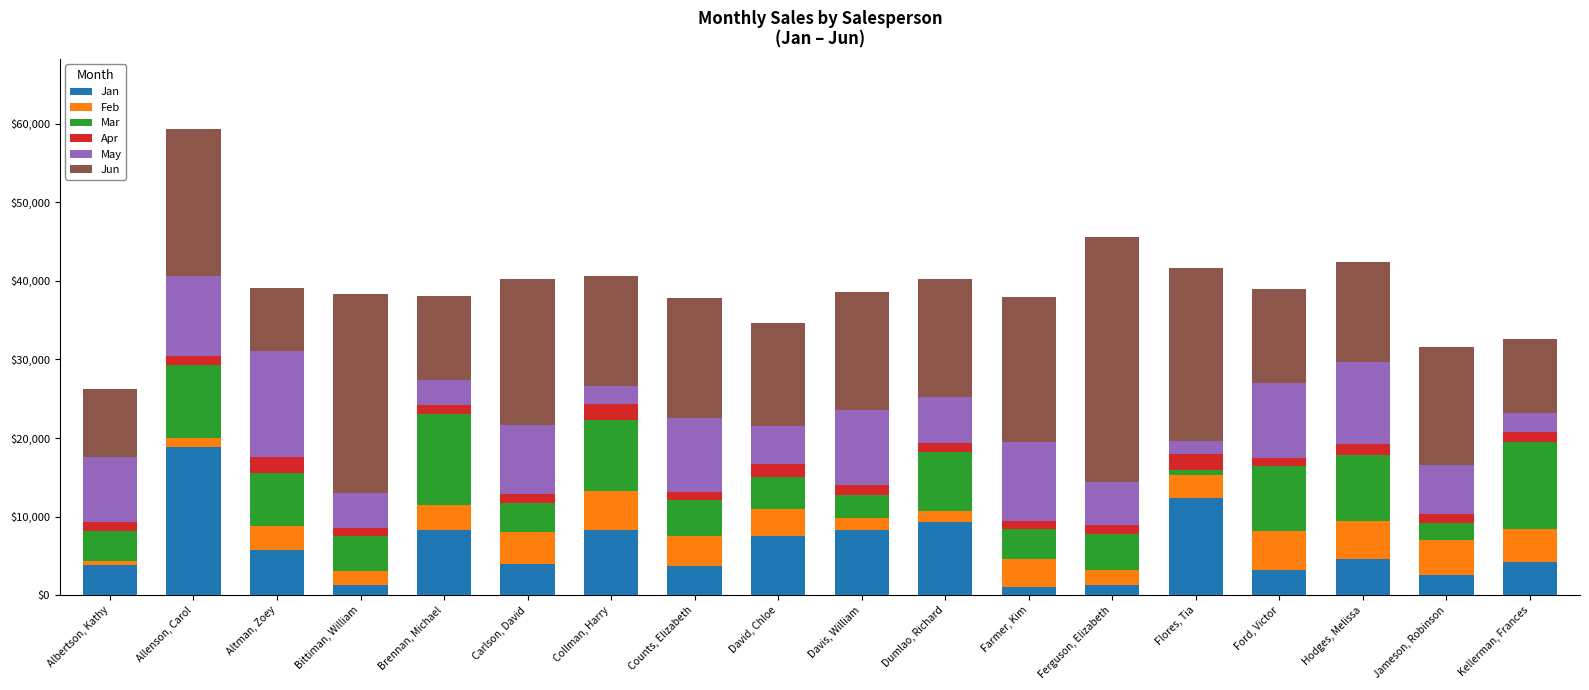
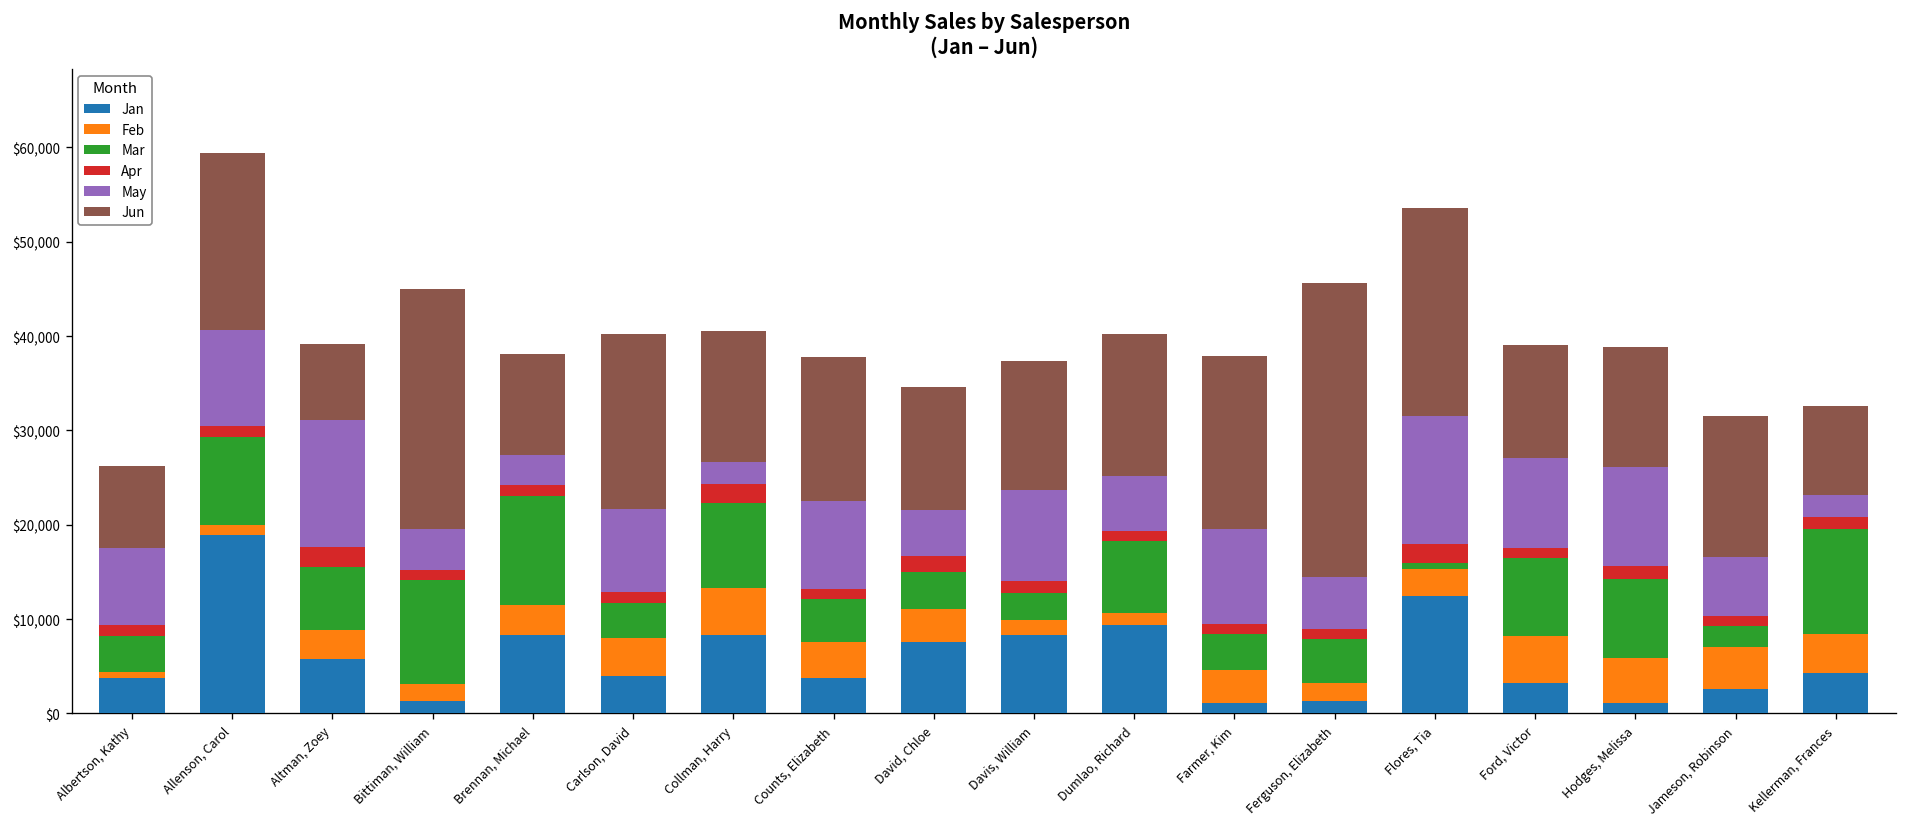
Mar, Bittiman, William: $4,000 -> $11,000
Jun, Davis, William: $15,000 -> $14,000
May, Flores, Tia: $2,000 -> $14,000
Jan, Hodges, Melissa: $5,000 -> $1,000
